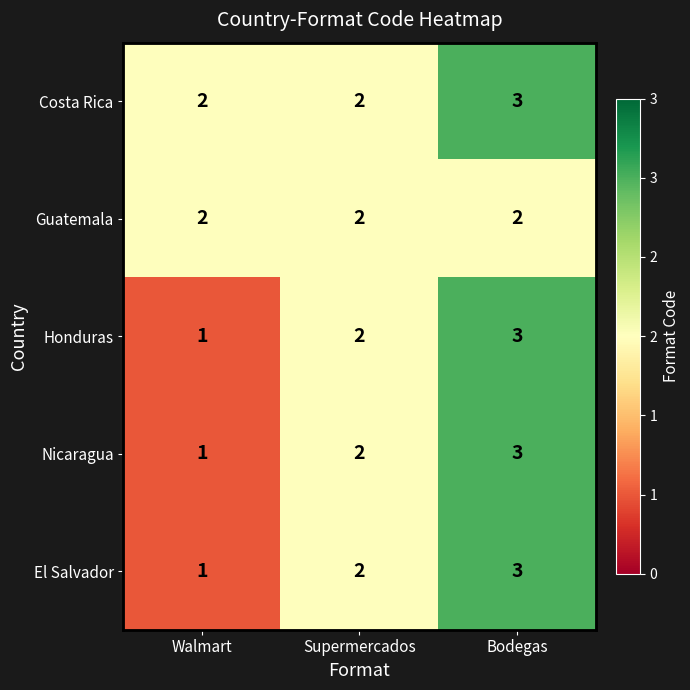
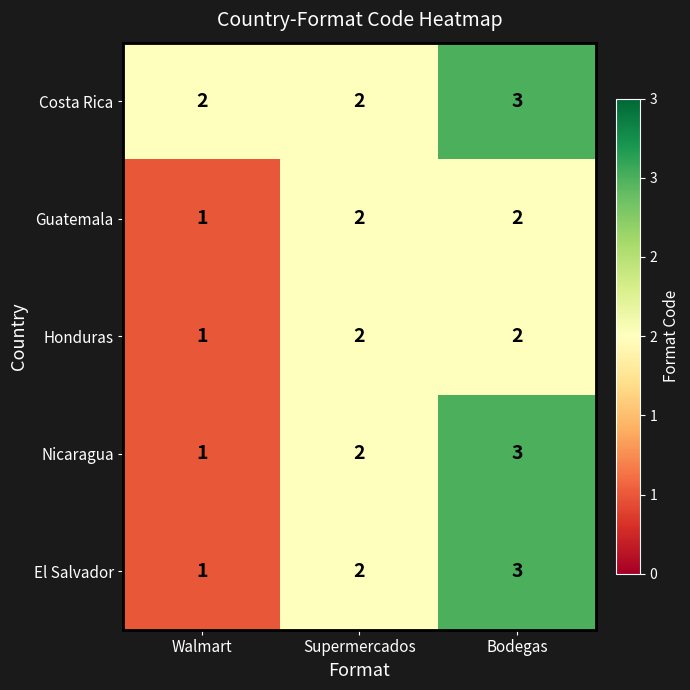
Guatemala, Walmart: 2 -> 1
Honduras, Bodegas: 3 -> 2
